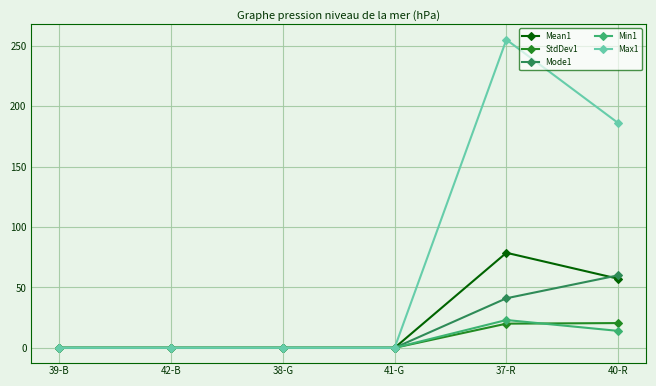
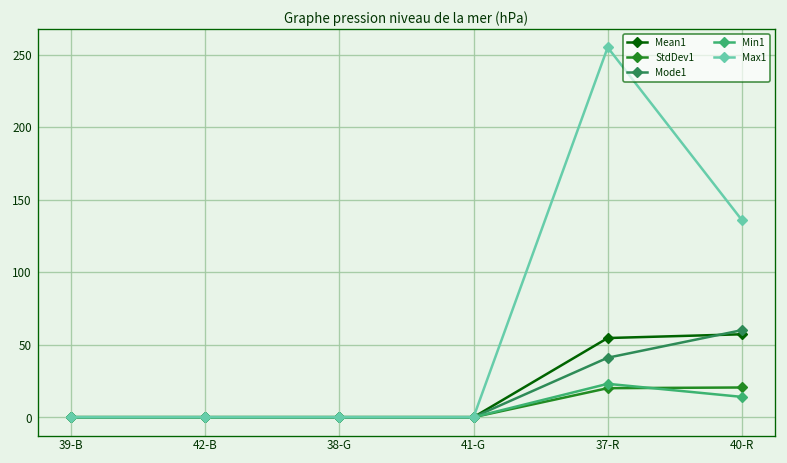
Mean1, 37-R: 79 -> 55
Max1, 40-R: 186 -> 136
